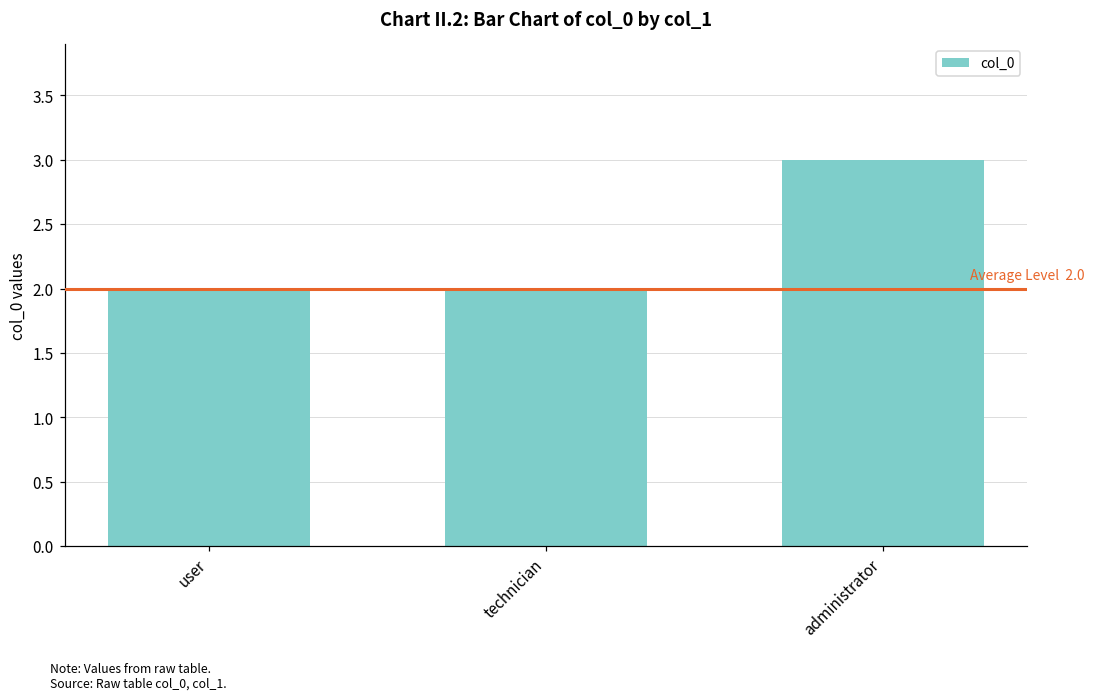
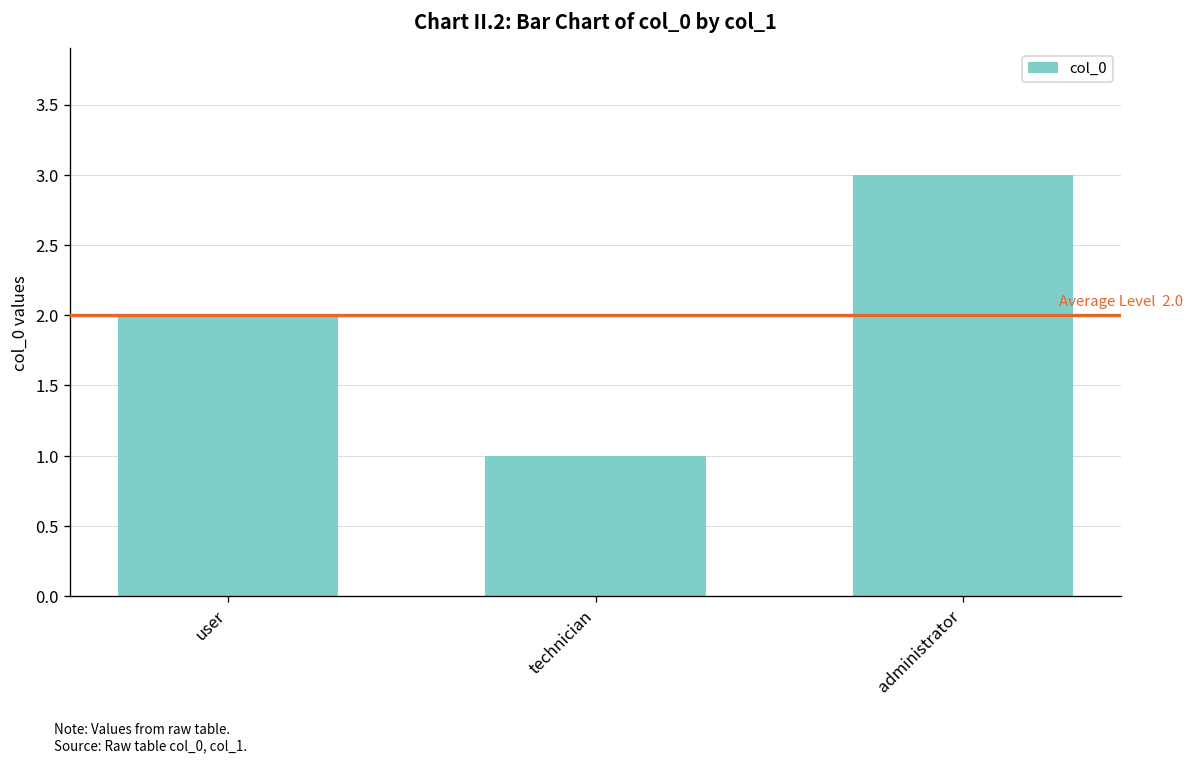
technician: 2 -> 1
